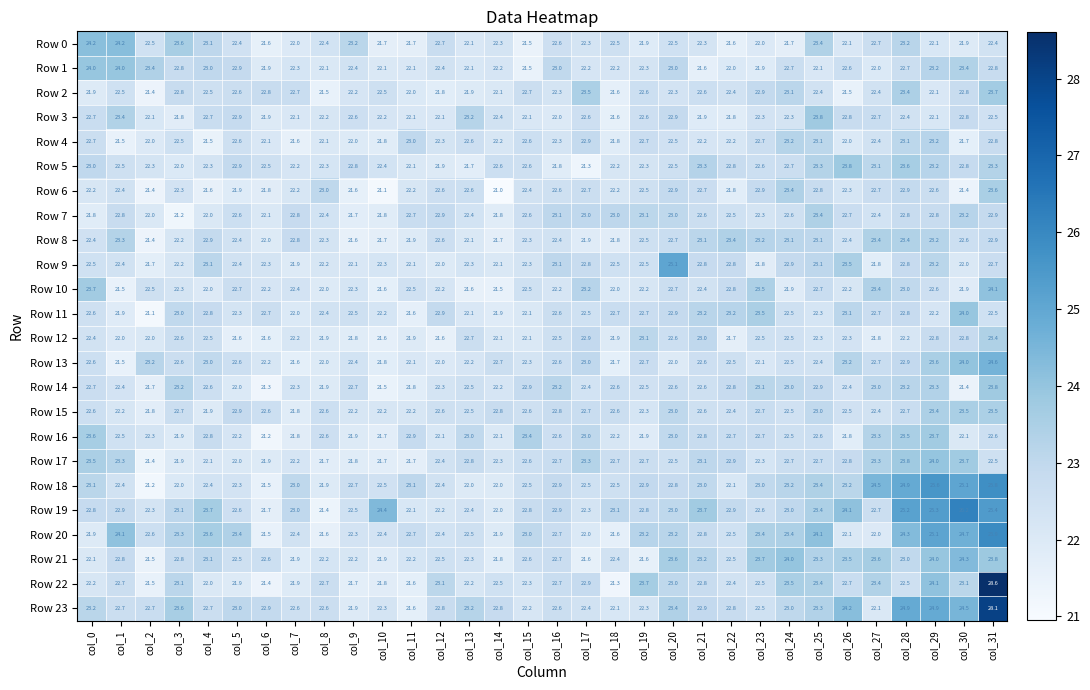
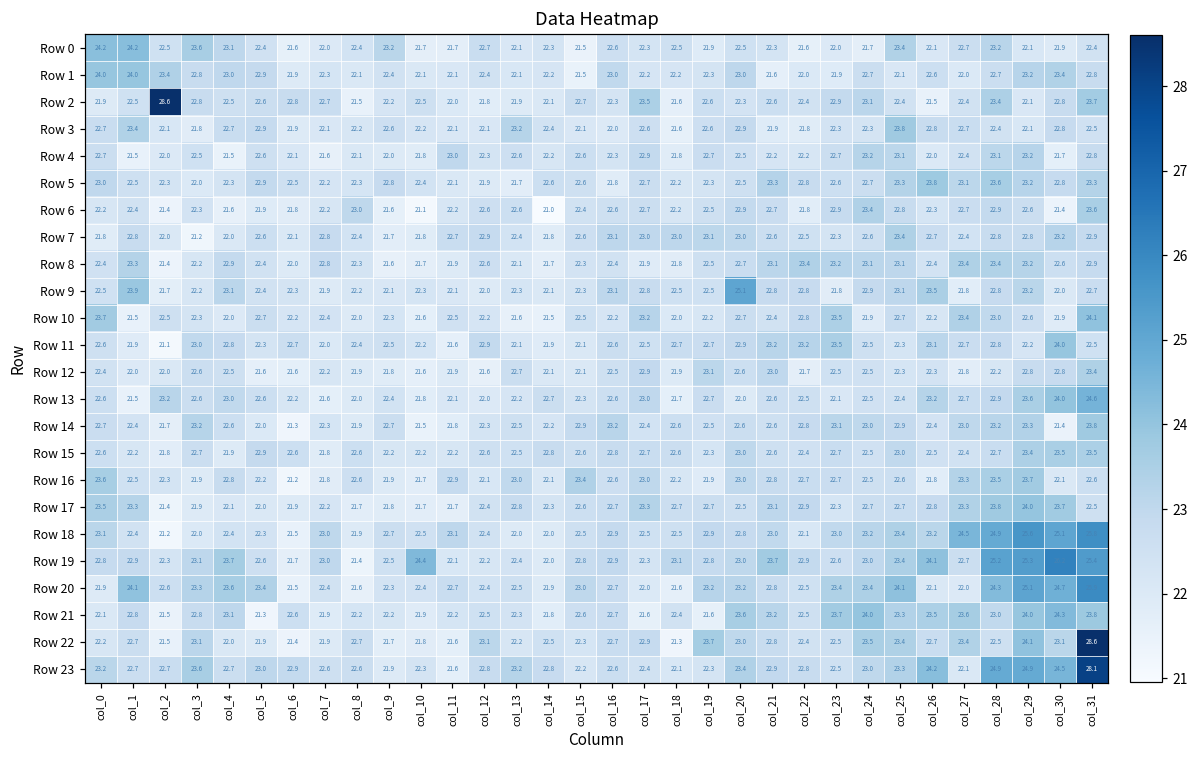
Row 2, col_2: 21.4 -> 28.6
Row 5, col_17: 21.3 -> 22.7
Row 9, col_1: 22.4 -> 23.9
Row 21, col_5: 22.5 -> 21.3
